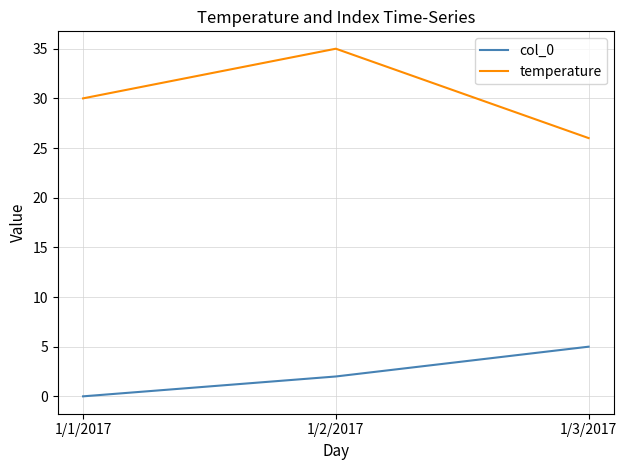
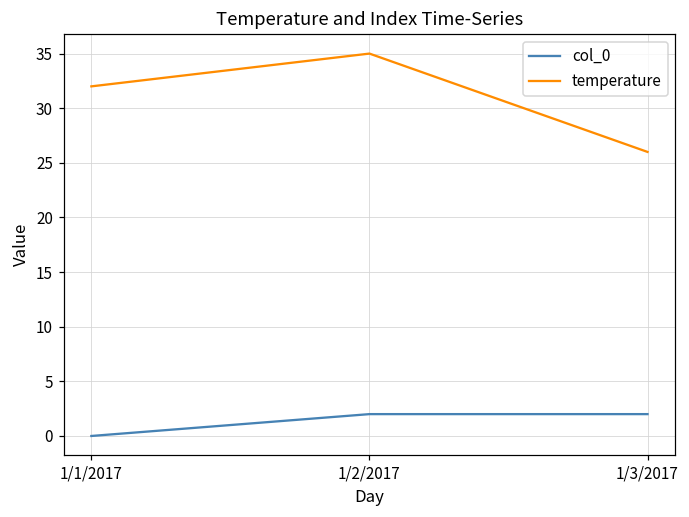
temperature, 1/1/2017: 30 -> 32
col_0, 1/3/2017: 5 -> 2
